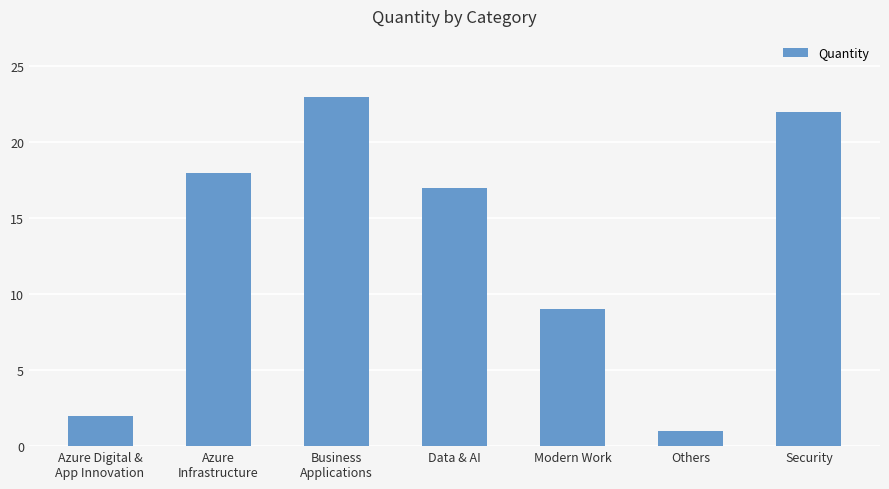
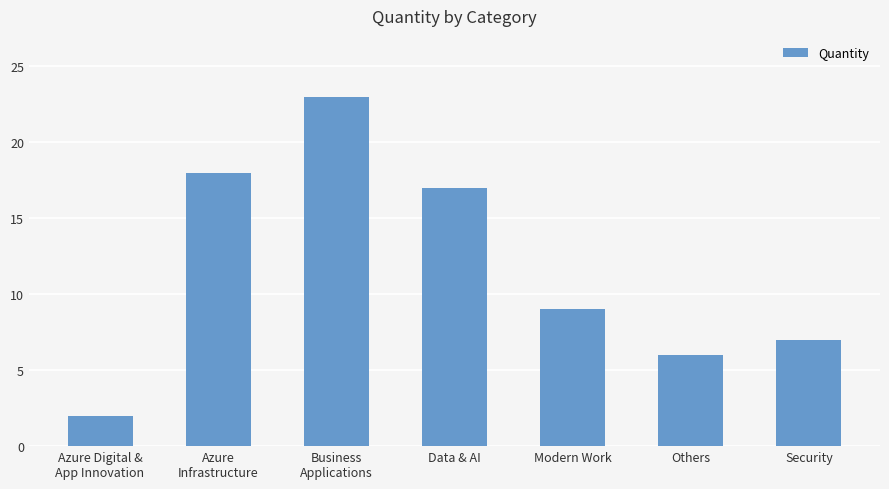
Others: 1 -> 6
Security: 22 -> 7
